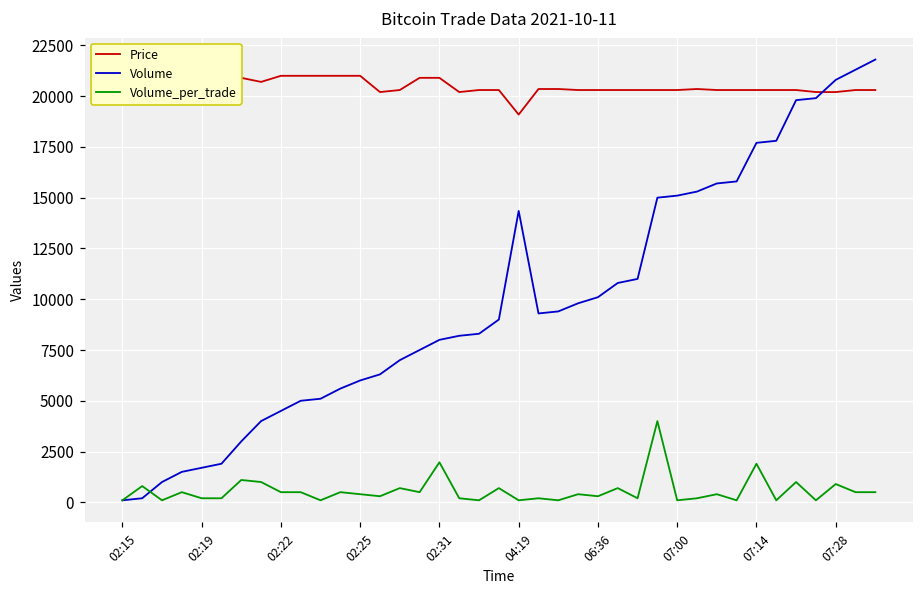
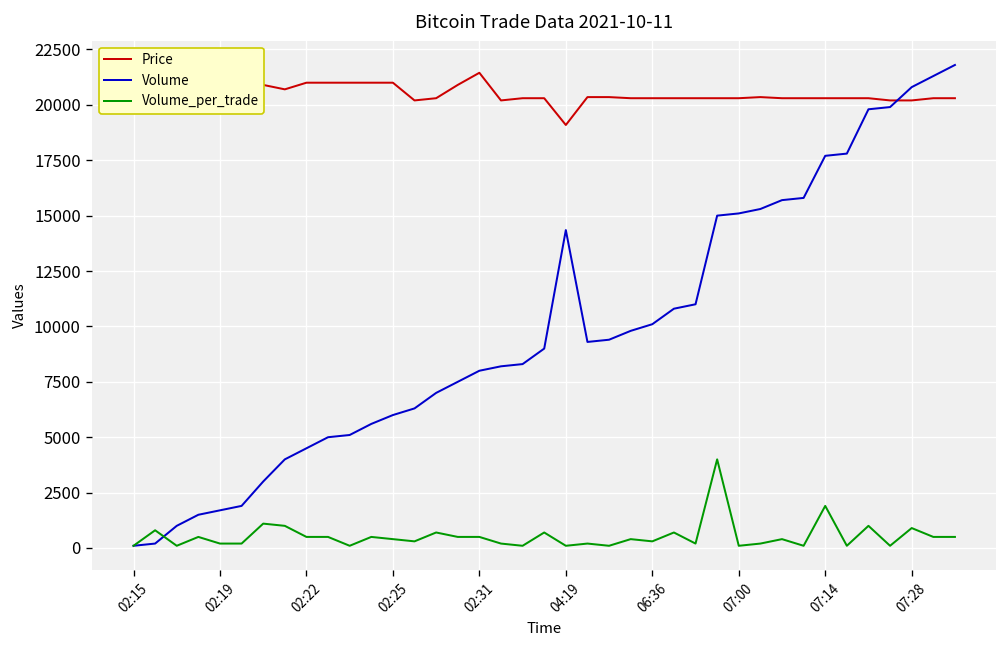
Price, 02:31: 20900 -> 21400
Volume_per_trade, 02:31: 2000 -> 500
